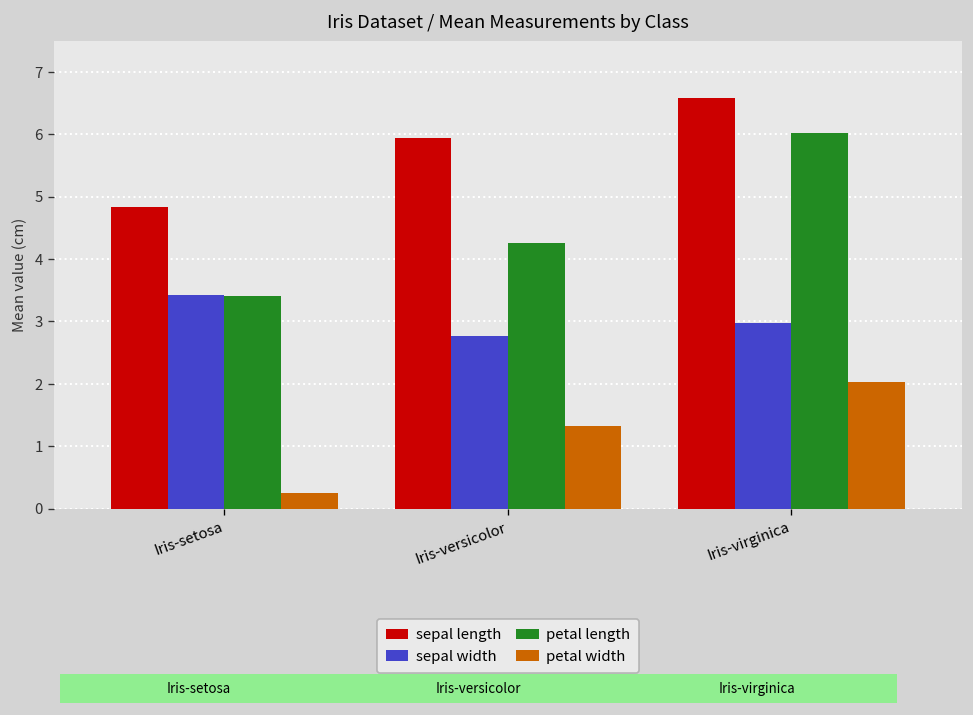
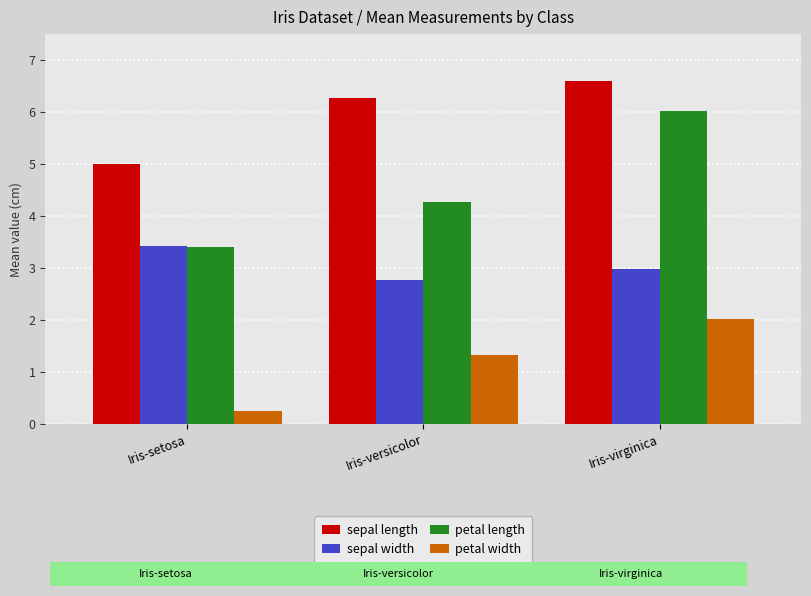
sepal length, Iris-setosa: 4.8 -> 5.0
sepal length, Iris-versicolor: 5.9 -> 6.3
